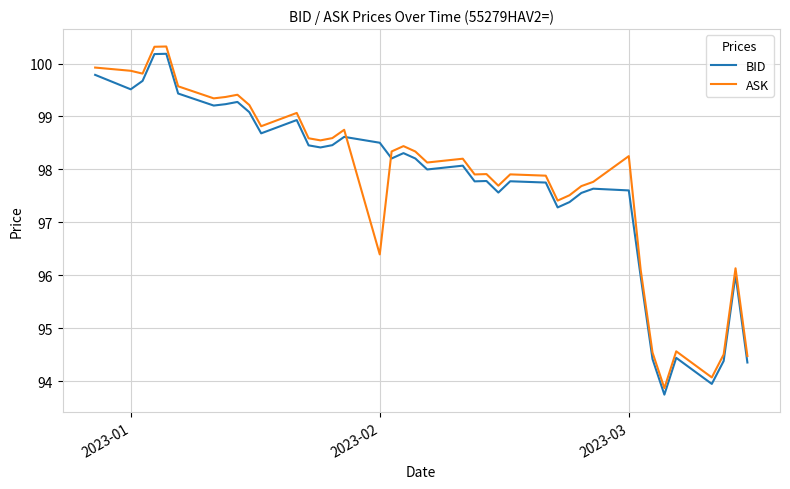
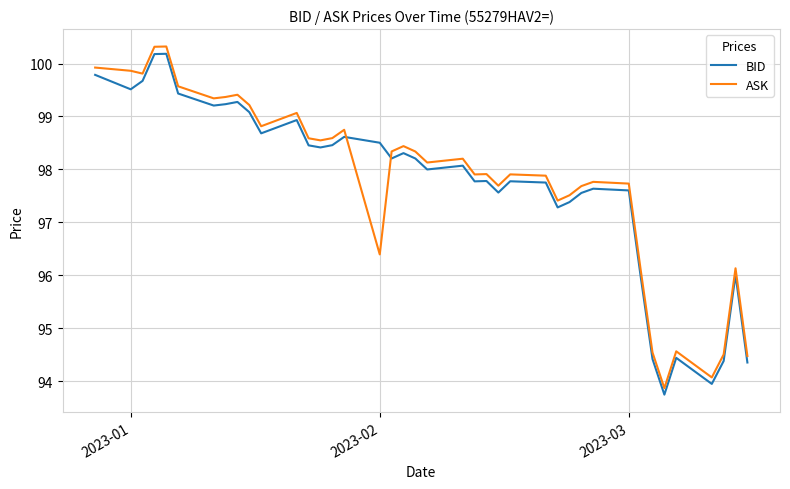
ASK, 2023-03: 98.3 -> 97.7
